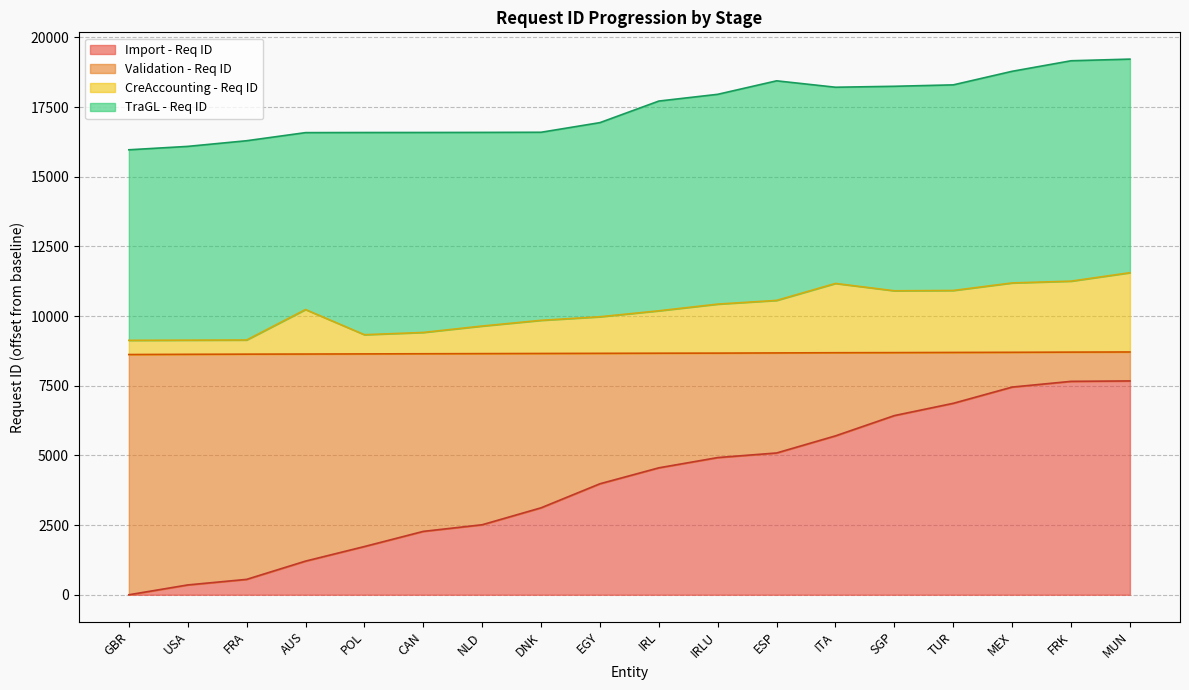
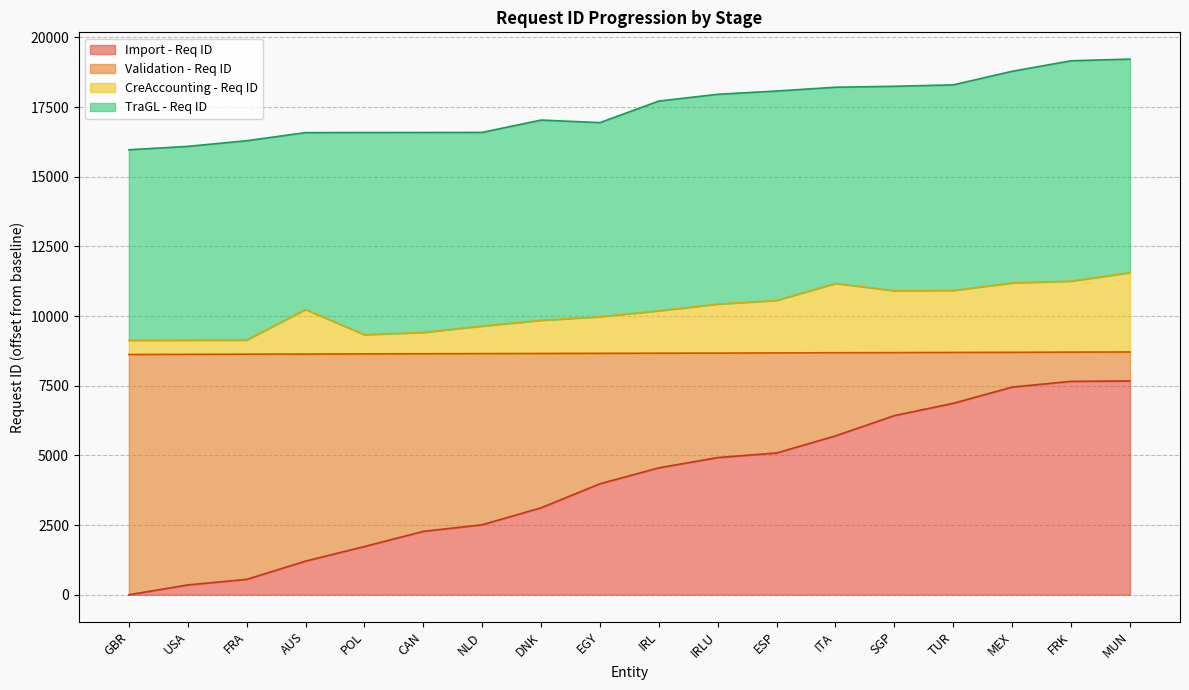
TraGL - Req ID, DNK: 16600 -> 17000
TraGL - Req ID, ESP: 18400 -> 18100
